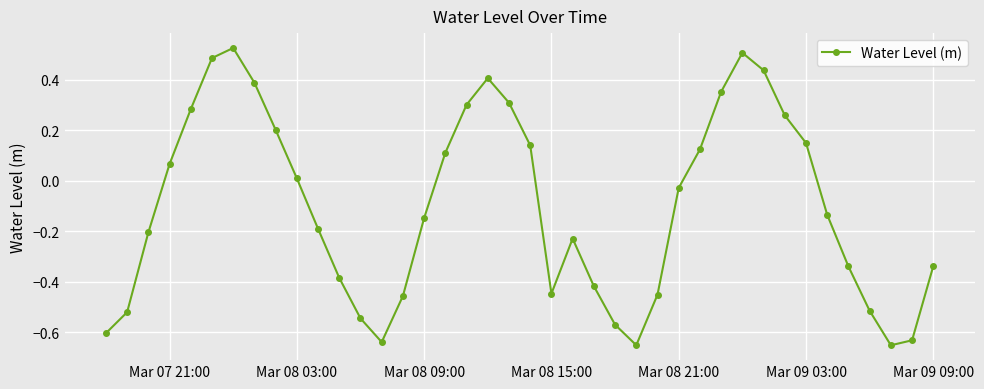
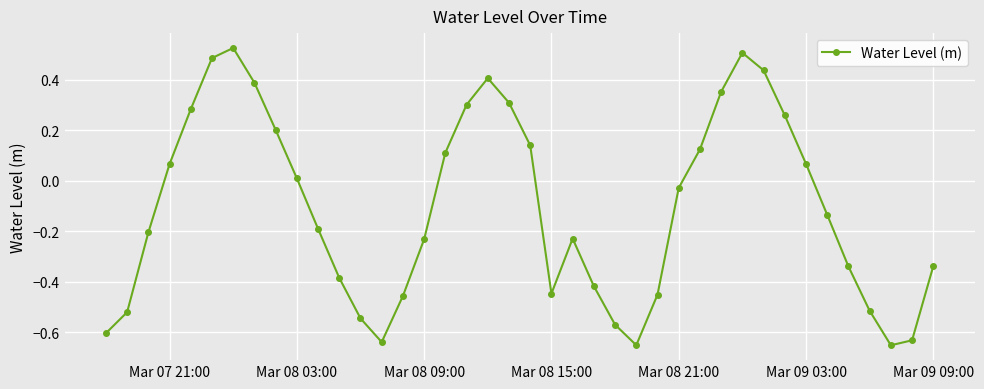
Mar 08 09:00: -0.15 -> -0.23
Mar 09 03:00: 0.15 -> 0.07
